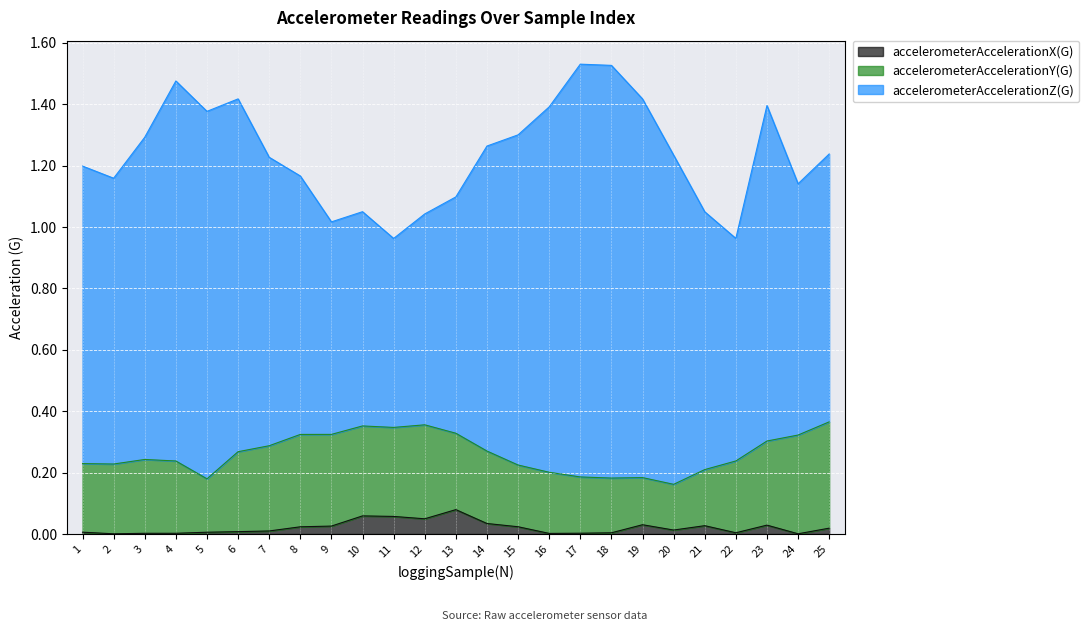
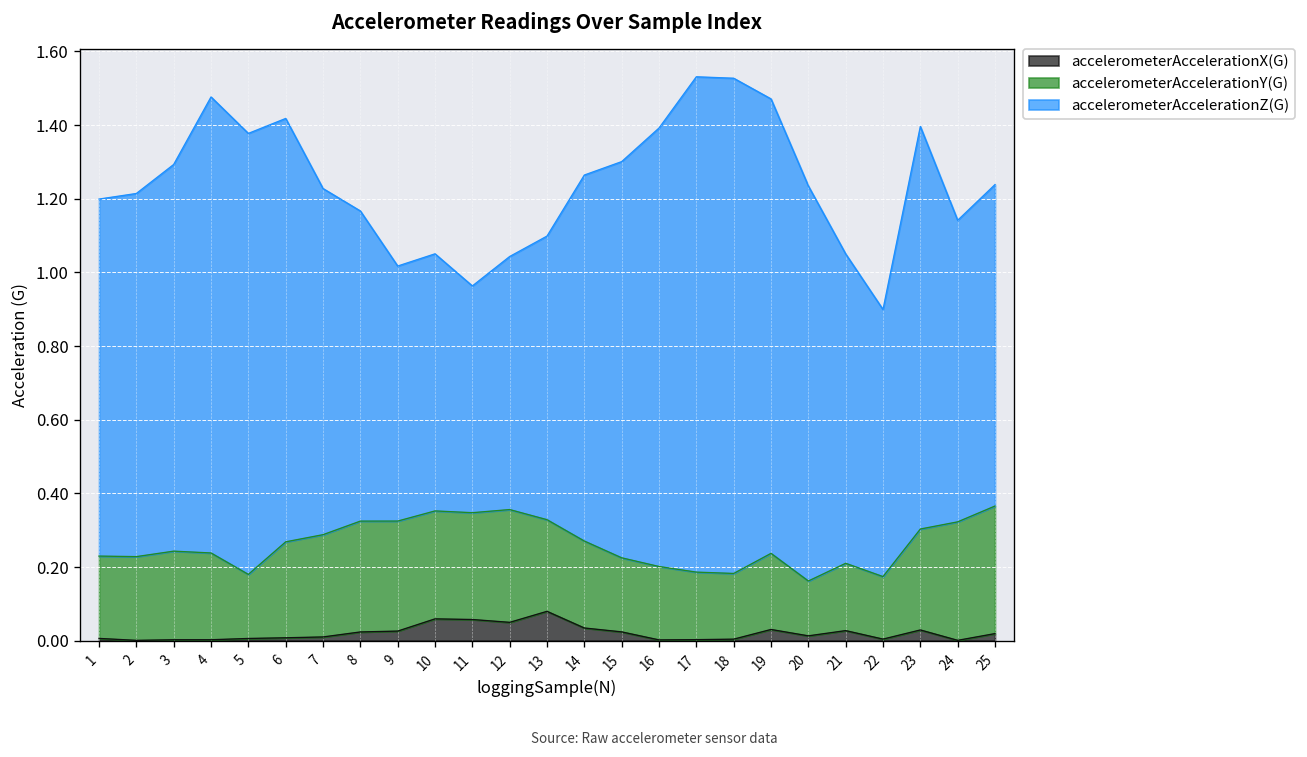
accelerometerAccelerationZ(G), 2: 0.93 -> 0.99
accelerometerAccelerationY(G), 19: 0.15 -> 0.21
accelerometerAccelerationY(G), 22: 0.23 -> 0.17
